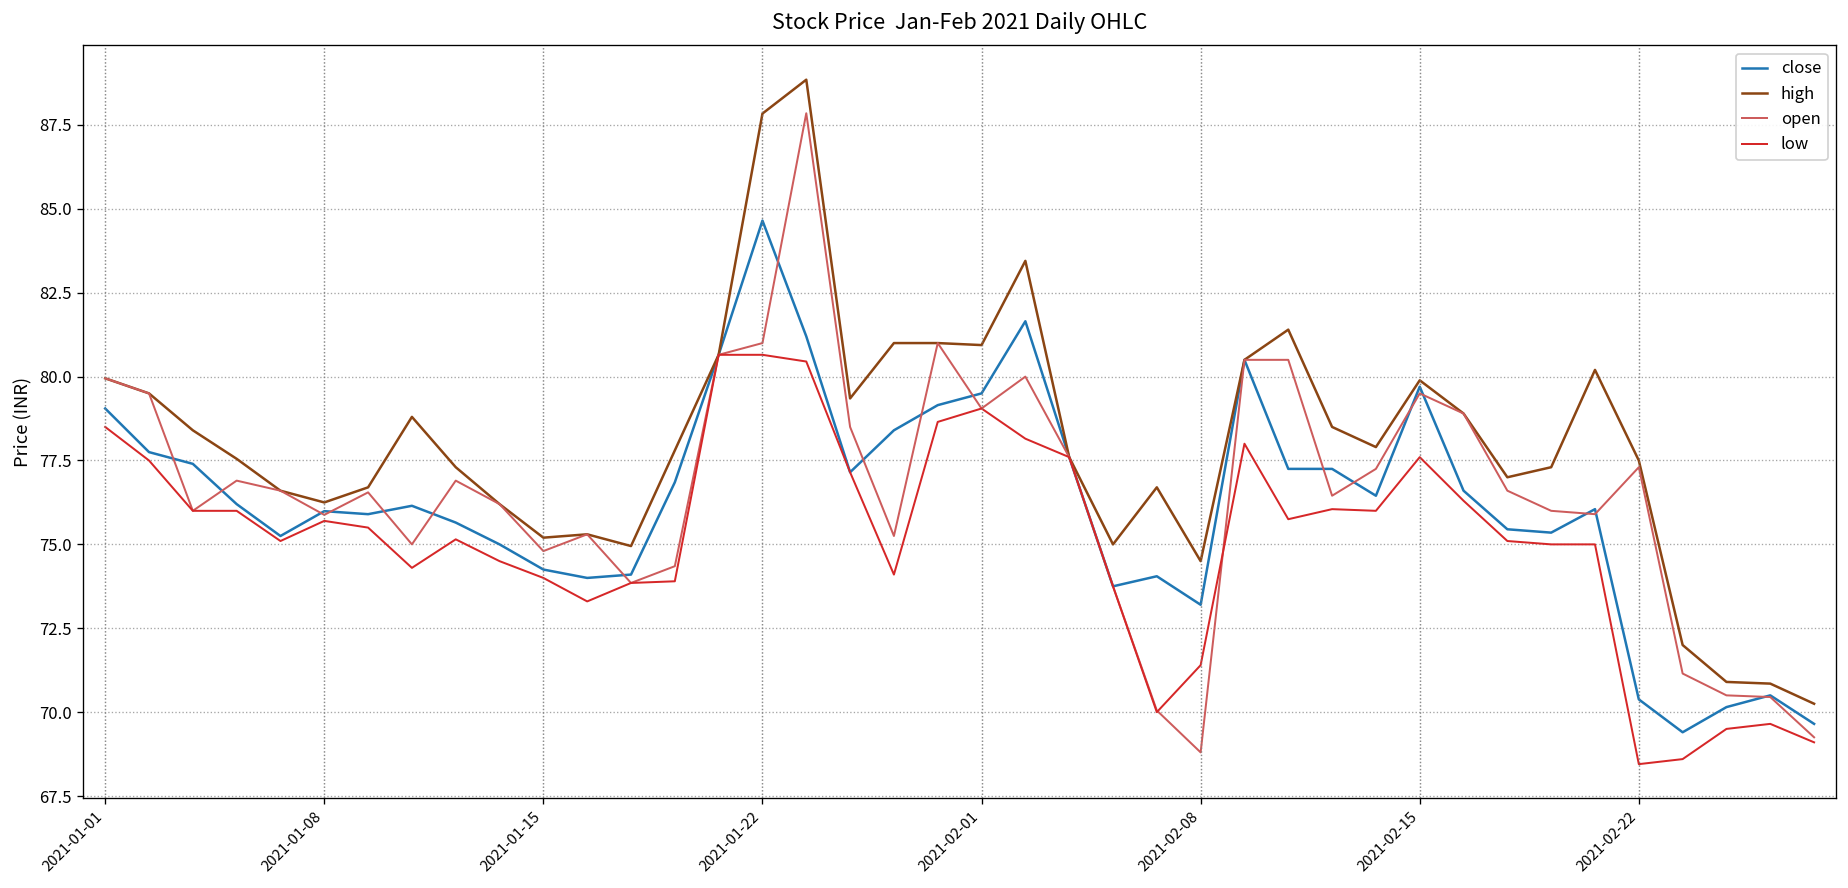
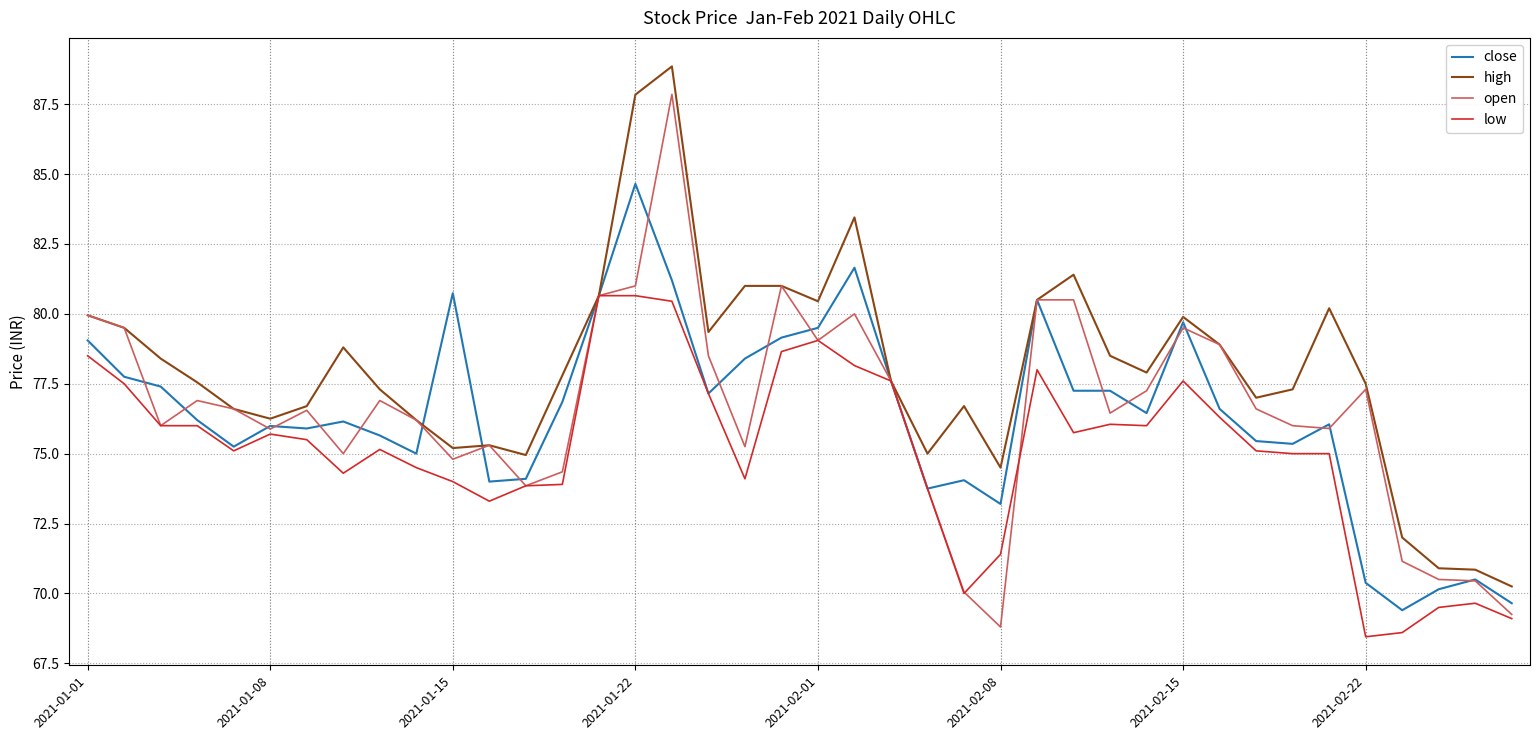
close, 2021-01-15: 74.3 -> 80.7
high, 2021-02-01: 80.9 -> 80.5
